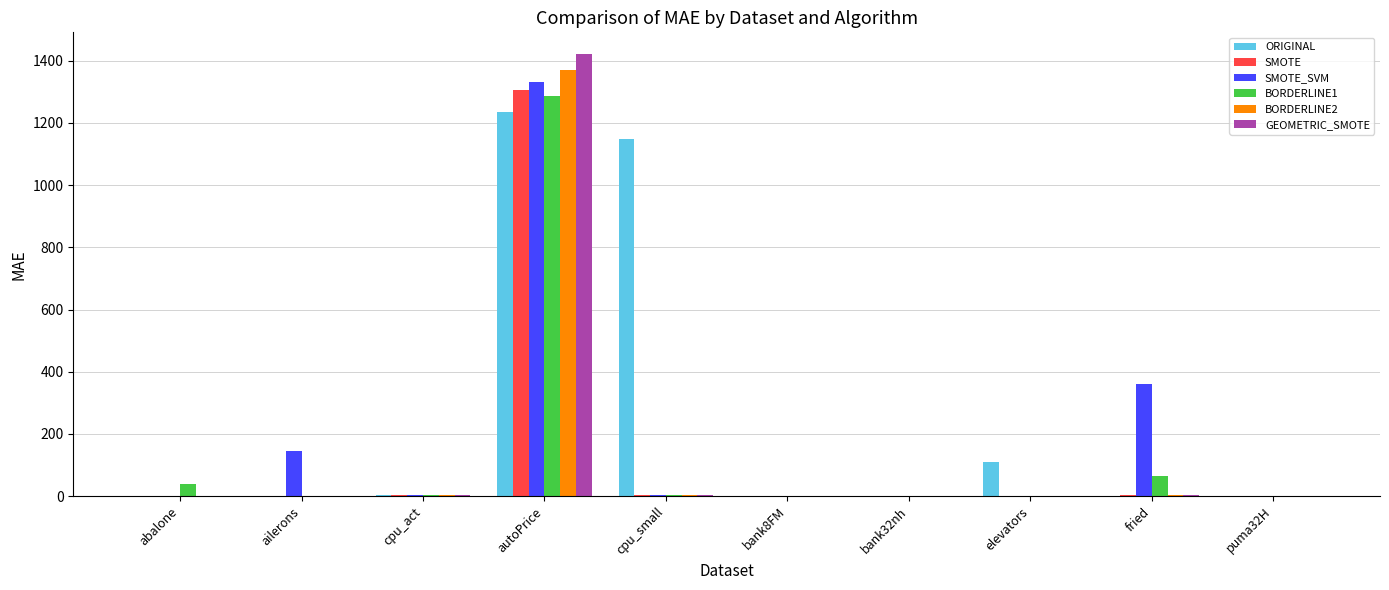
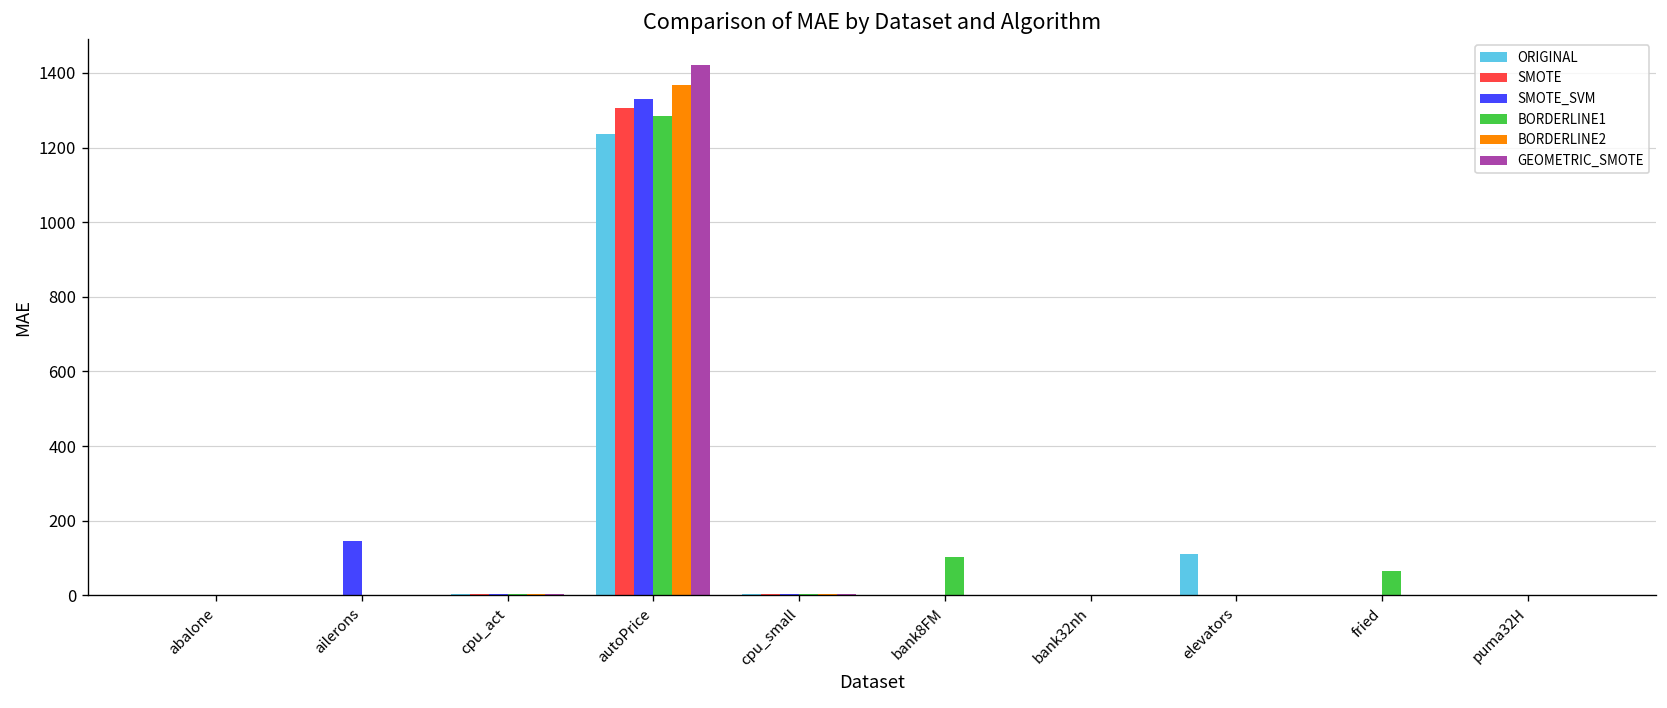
BORDERLINE1, abalone: 40 -> 0
ORIGINAL, cpu_small: 1150 -> 0
BORDERLINE1, bank8FM: 0 -> 100
SMOTE_SVM, fried: 360 -> 0
